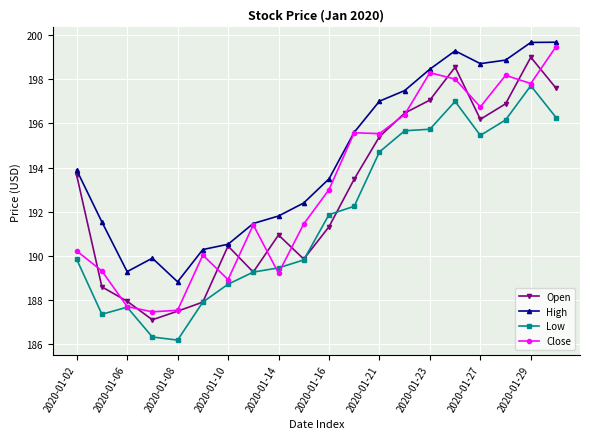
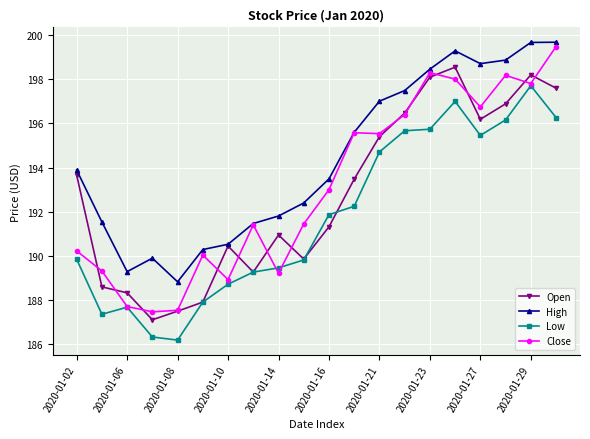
Open, 2020-01-06: 188.0 -> 188.3
Open, 2020-01-23: 197.1 -> 198.1
Open, 2020-01-29: 199.0 -> 198.2
